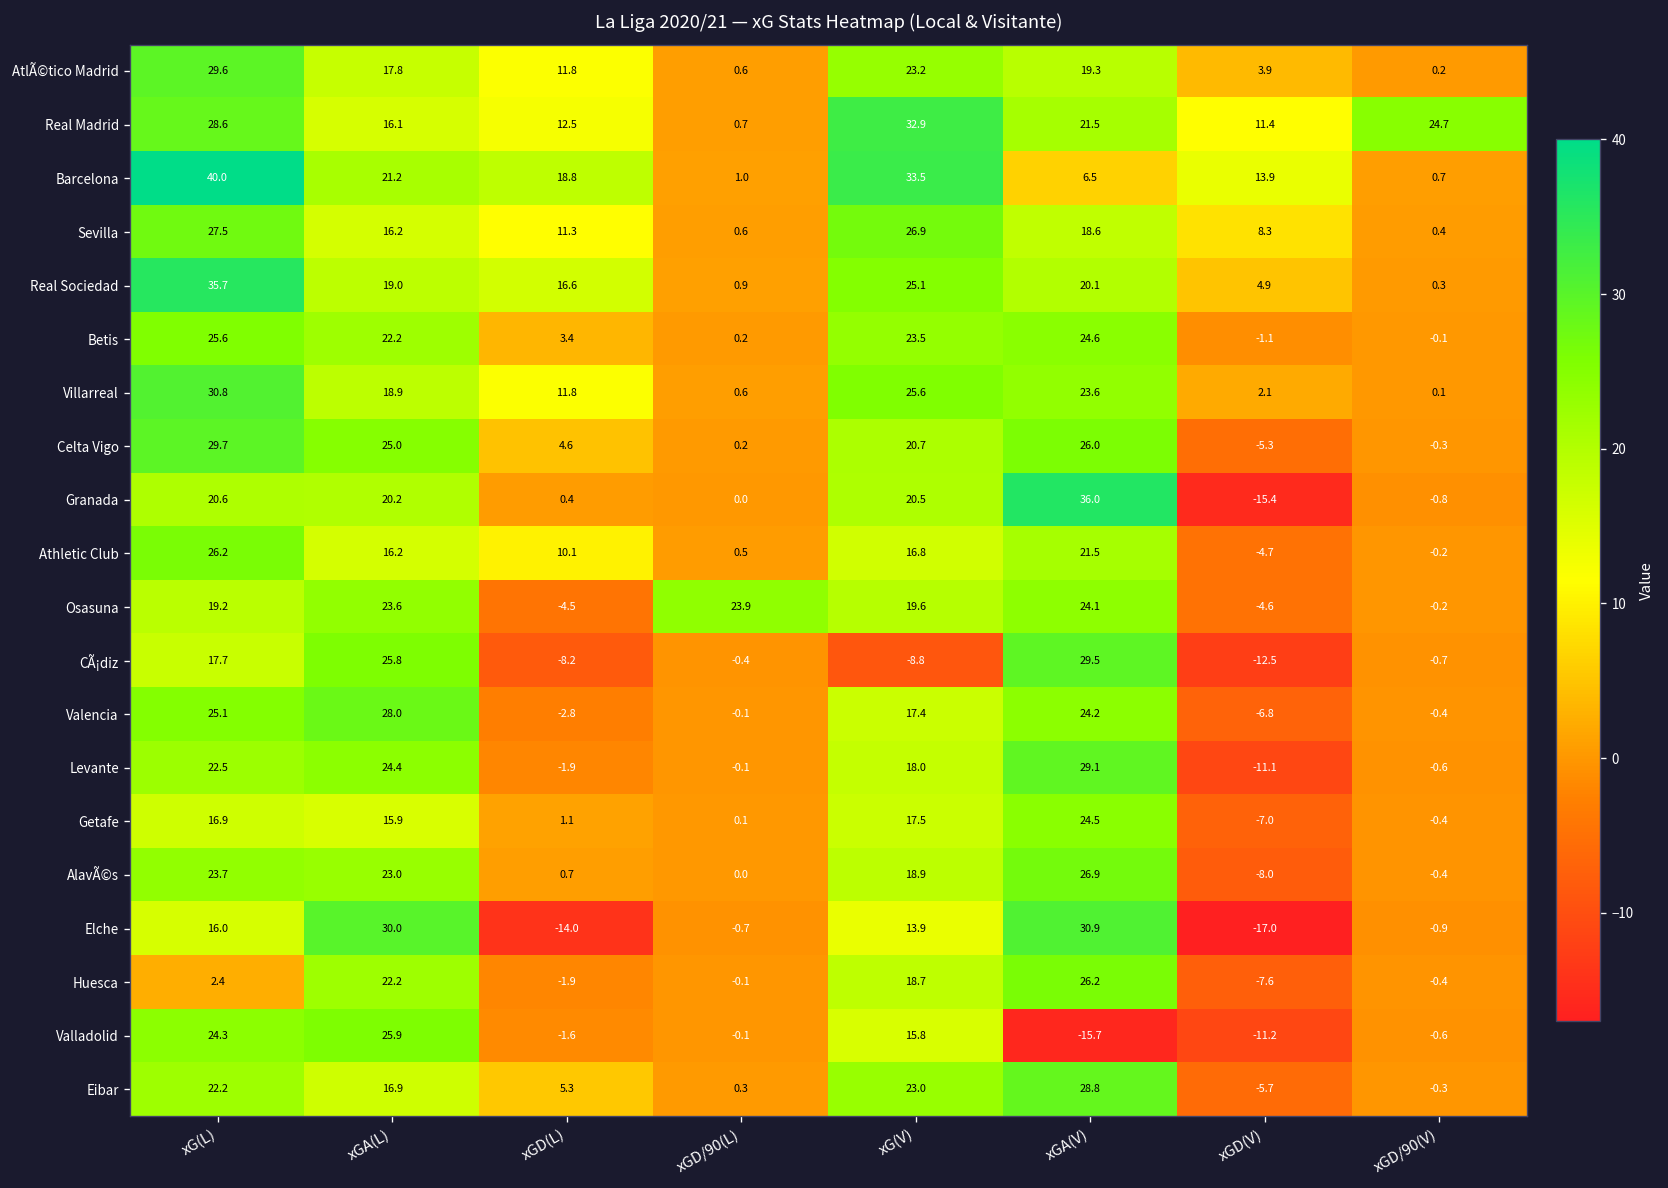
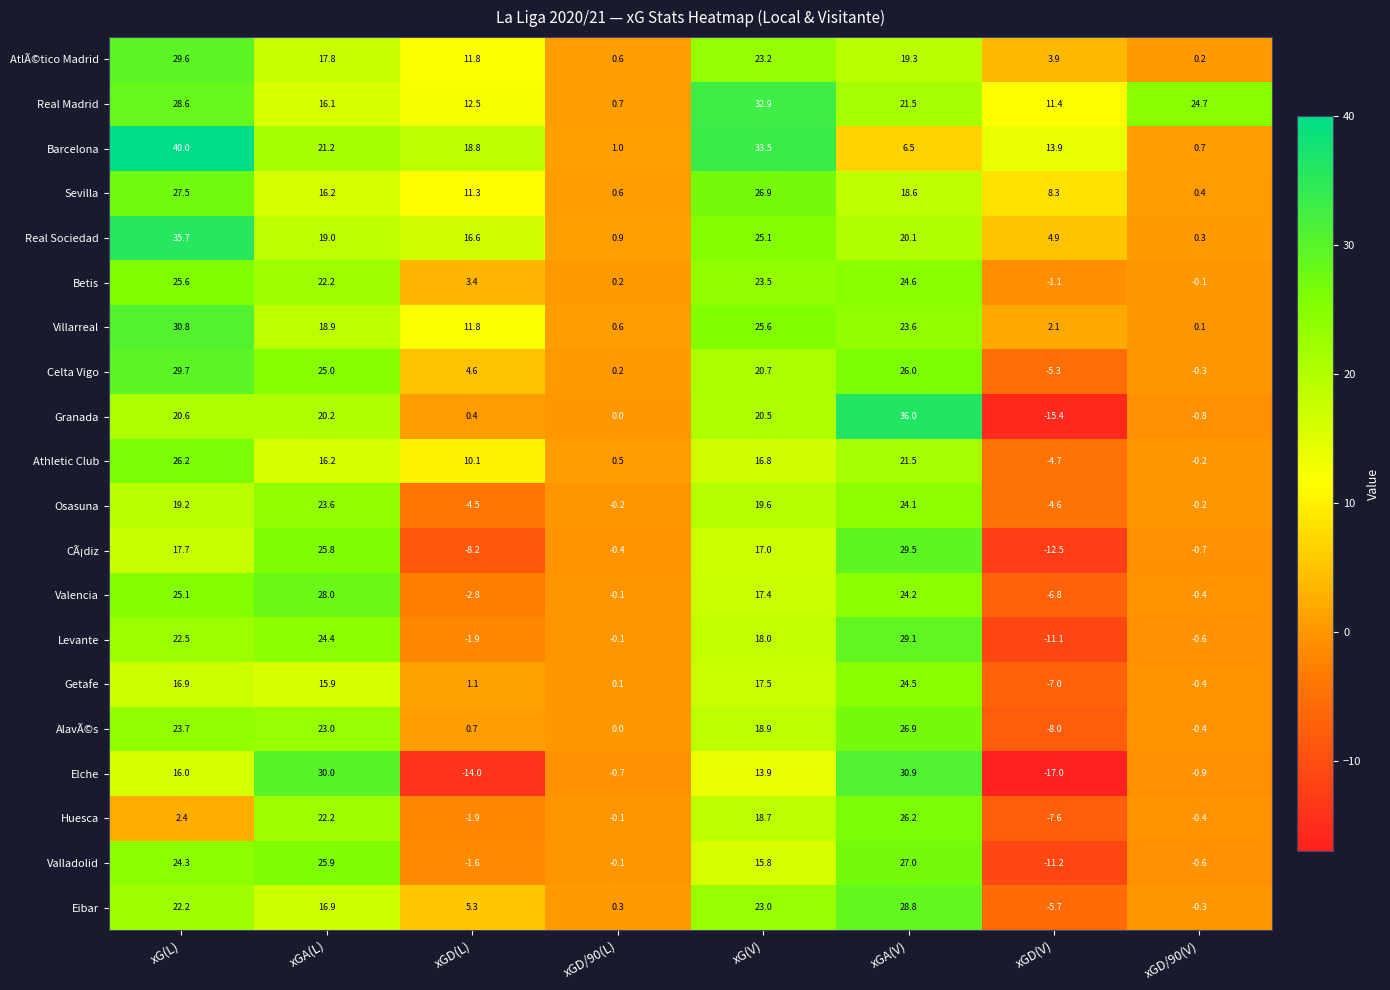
Osasuna, xGD/90(L): 23.9 -> -0.2
CÃ¡diz, xG(V): -8.8 -> 17.0
Valladolid, xGA(V): -15.7 -> 27.0
